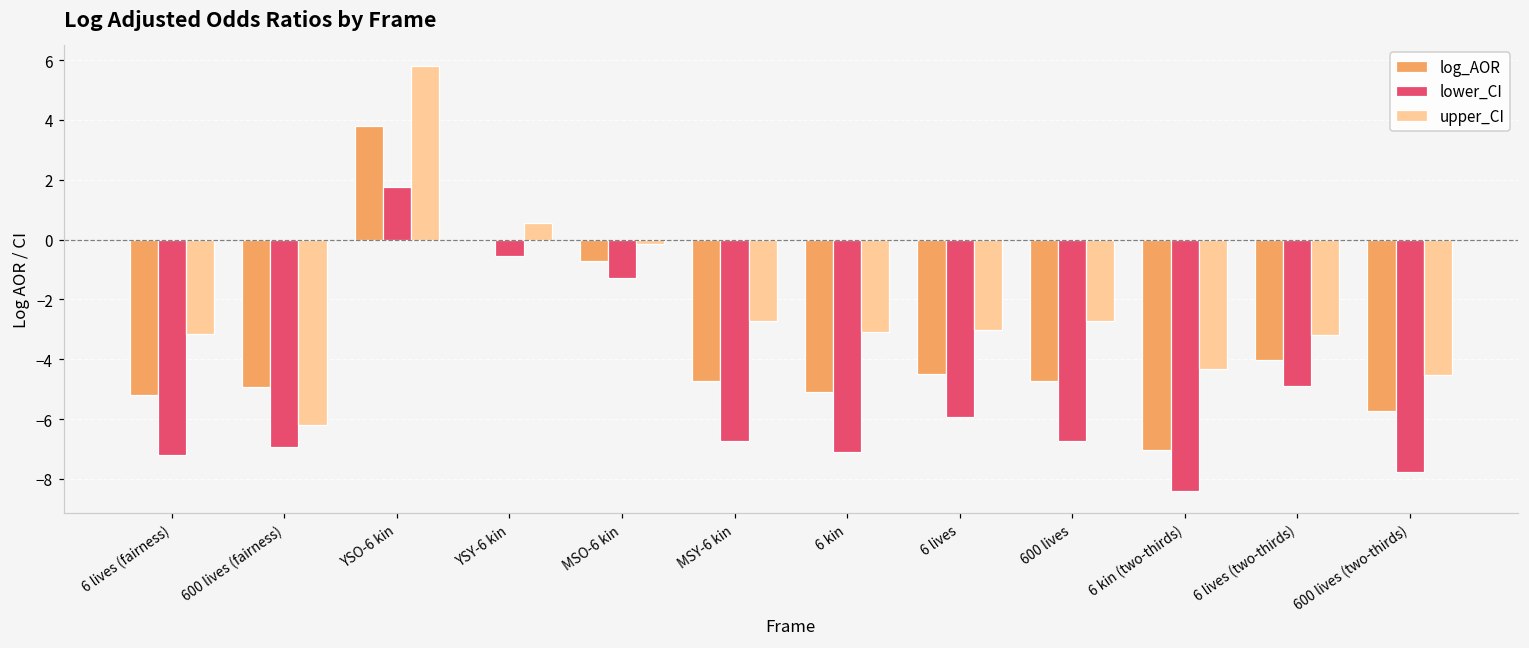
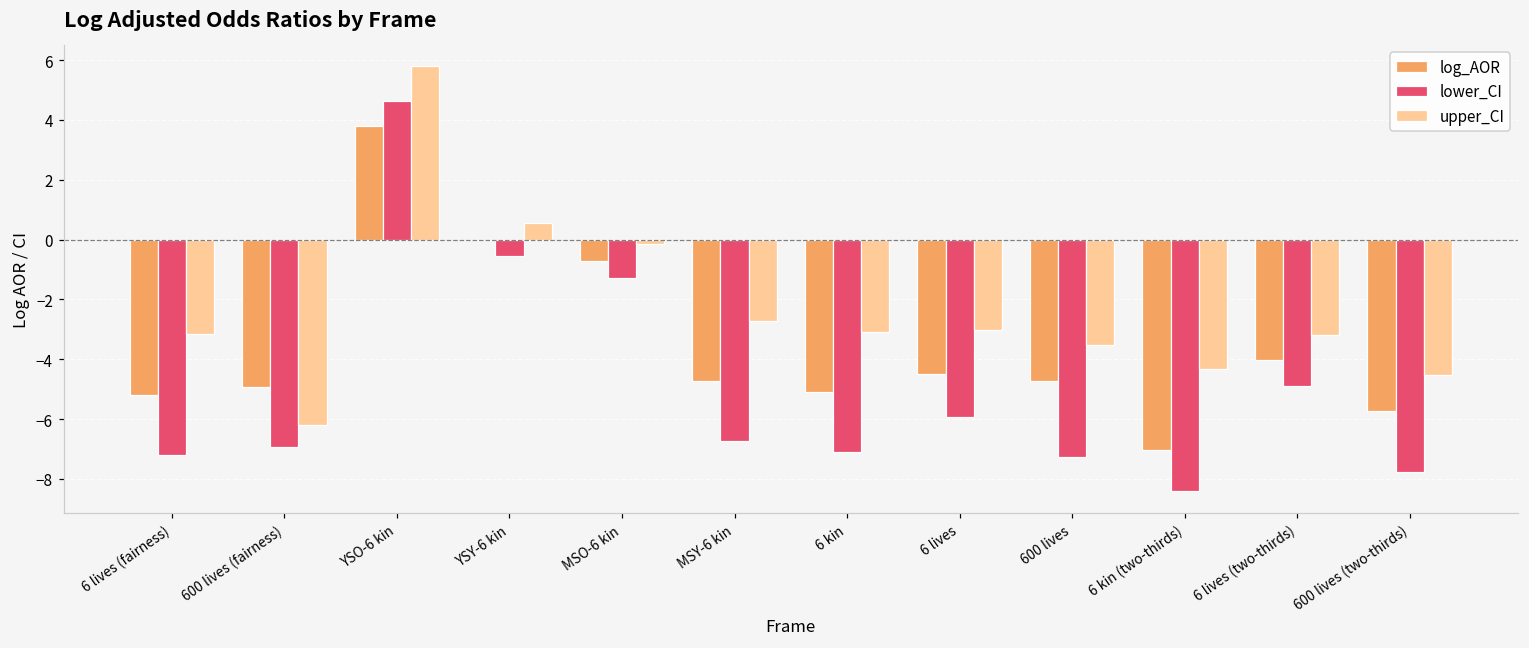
lower_CI, YSO-6 kin: 1.8 -> 4.6
lower_CI, 600 lives: -6.7 -> -7.3
upper_CI, 600 lives: -2.7 -> -3.5
